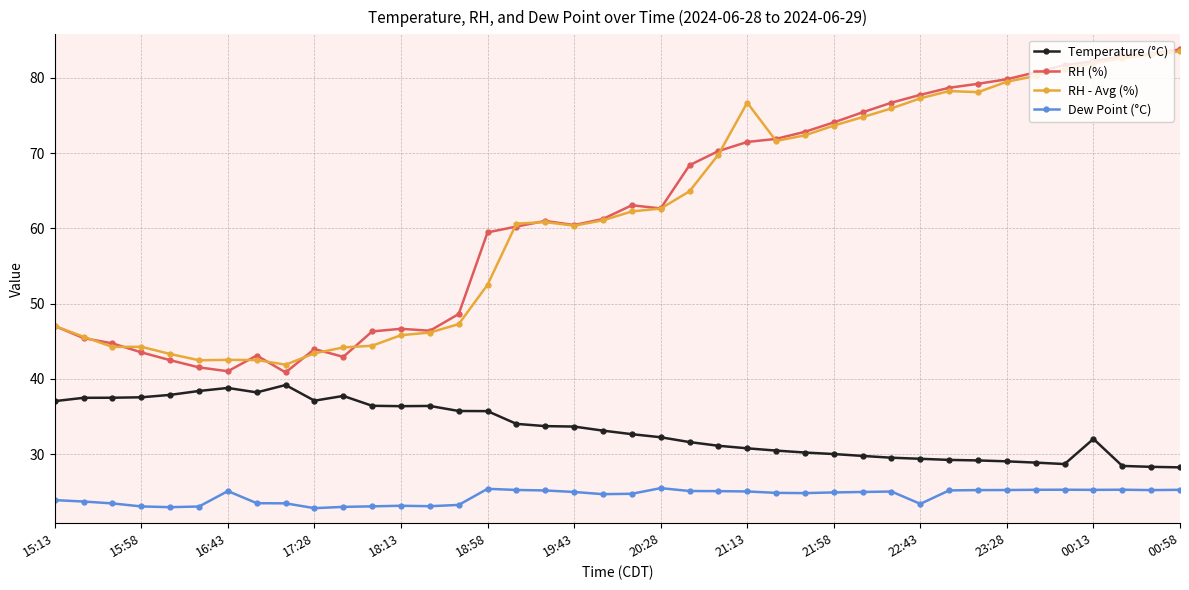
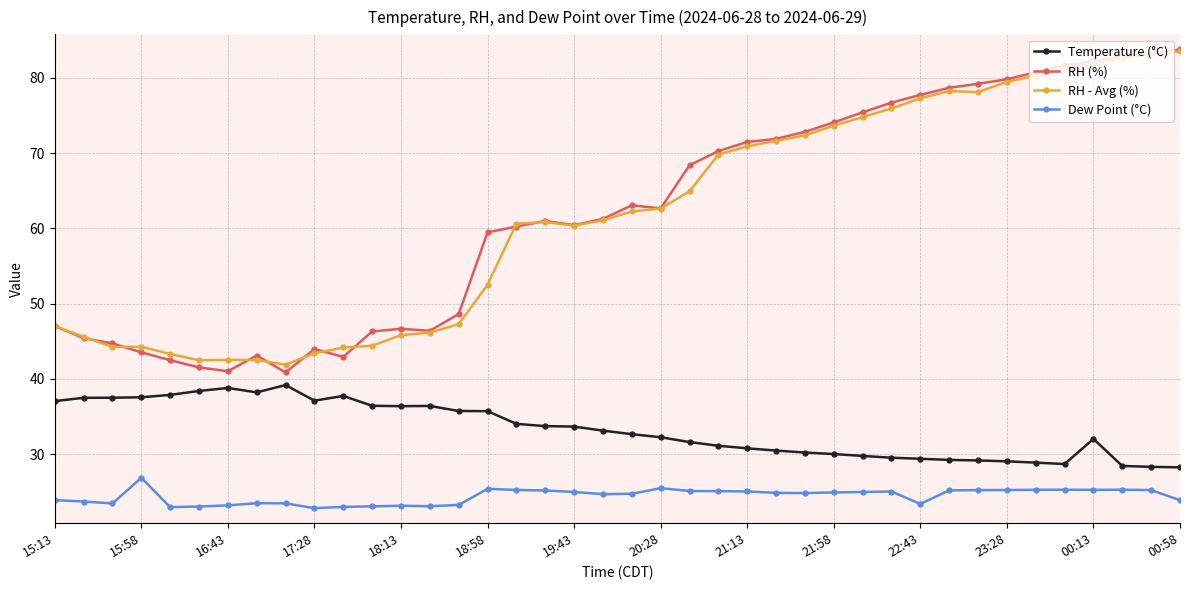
Dew Point (°C), 15:58: 23 -> 27
Dew Point (°C), 16:43: 25 -> 23
RH - Avg (%), 21:13: 77 -> 71
Dew Point (°C), 00:58: 25 -> 24
